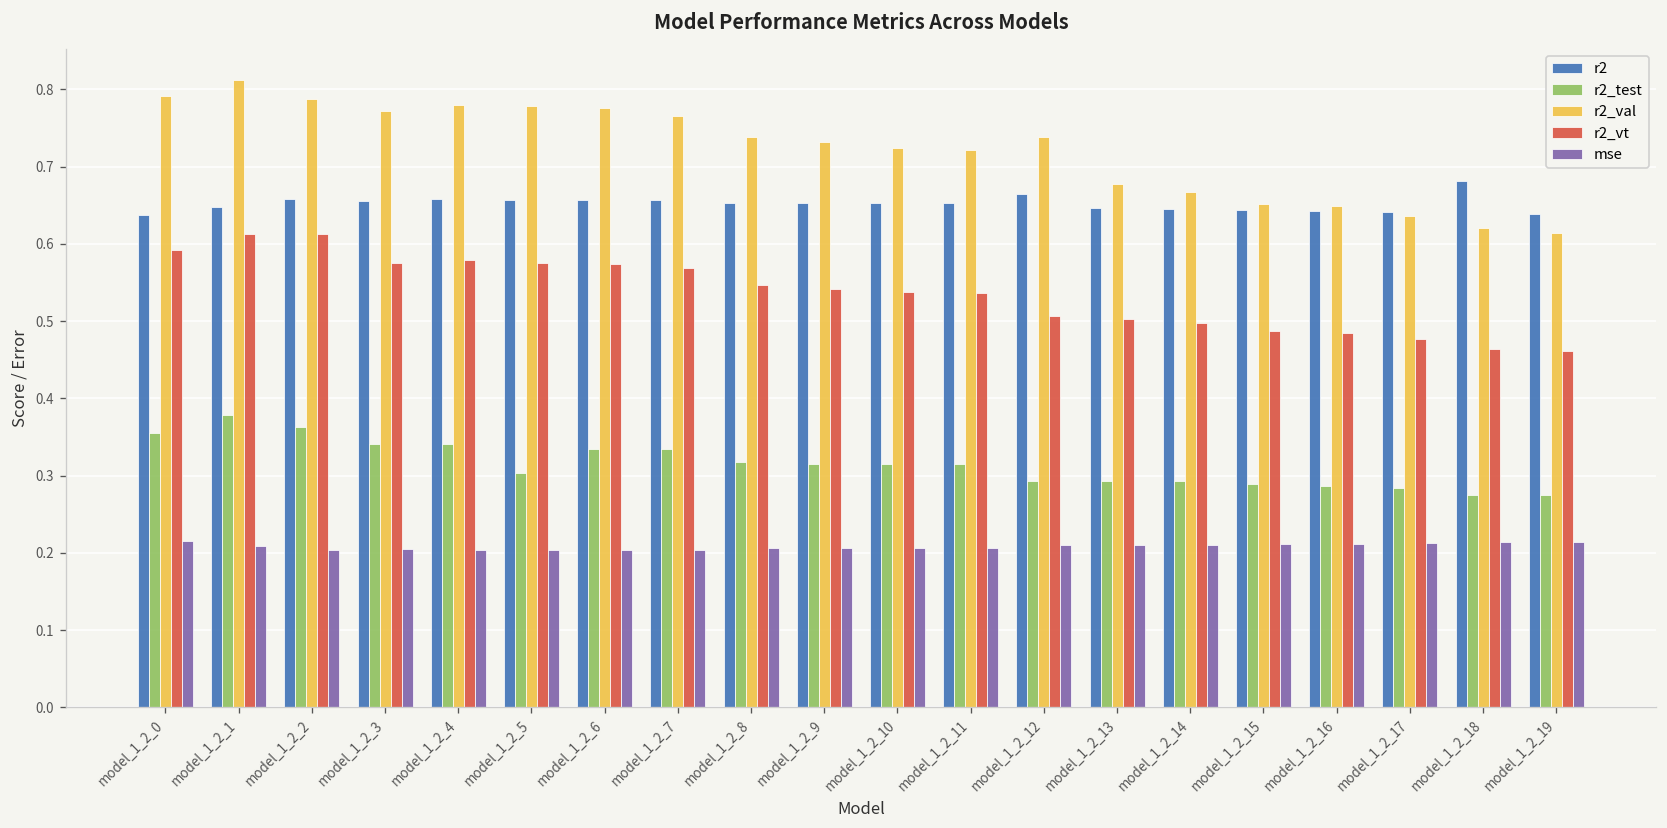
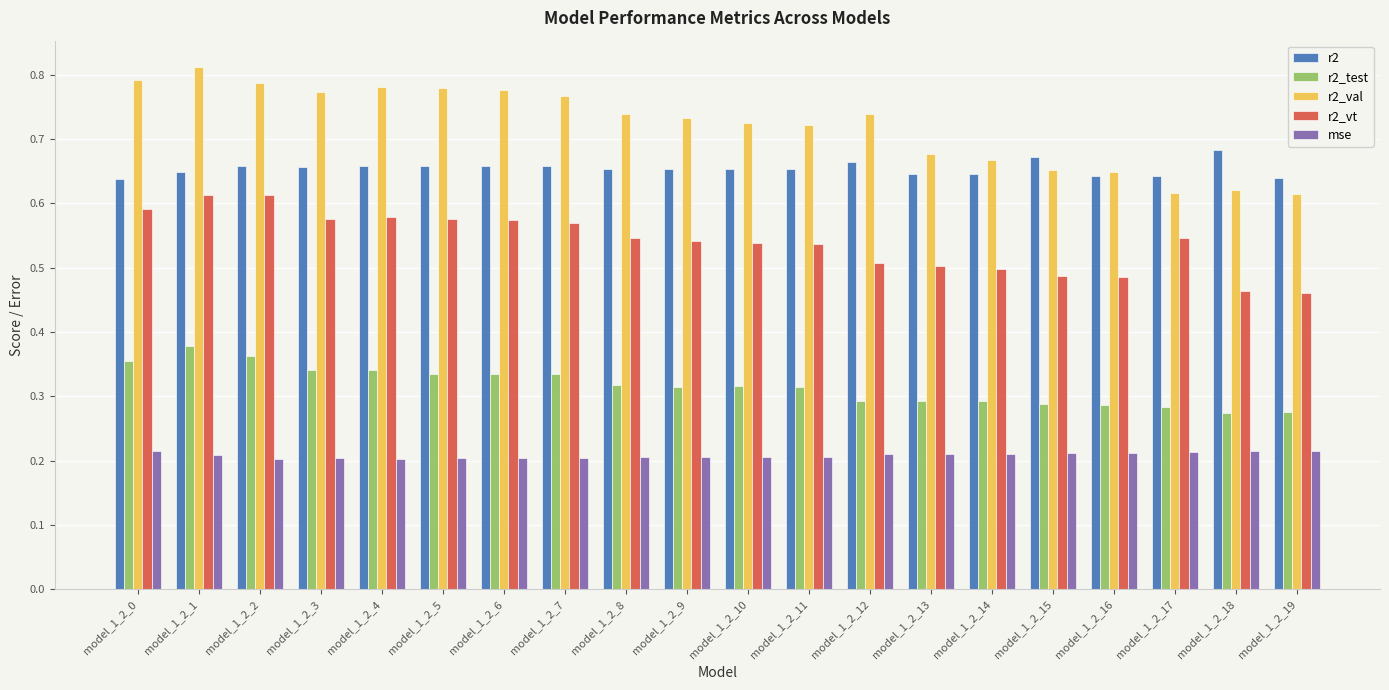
r2_test, model_1_2_5: 0.30 -> 0.33
r2, model_1_2_15: 0.64 -> 0.67
r2_val, model_1_2_17: 0.64 -> 0.62
r2_vt, model_1_2_17: 0.48 -> 0.55
